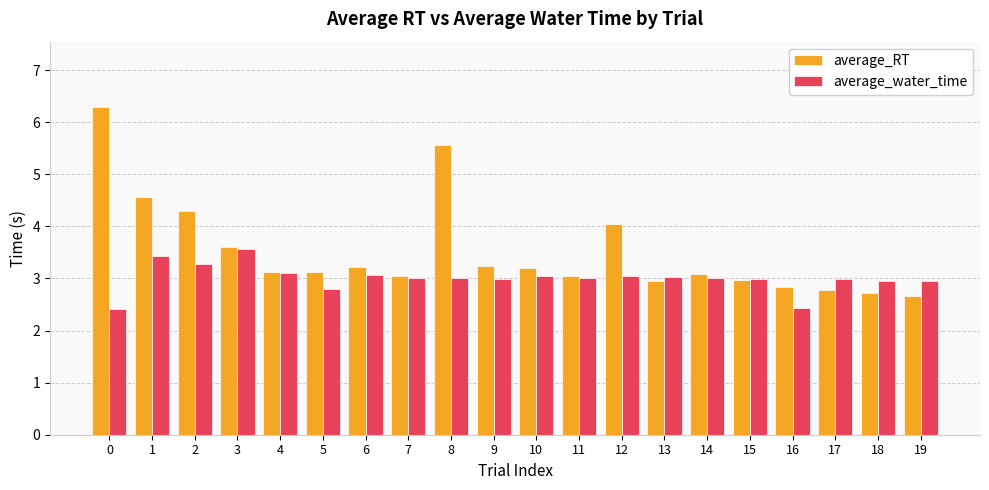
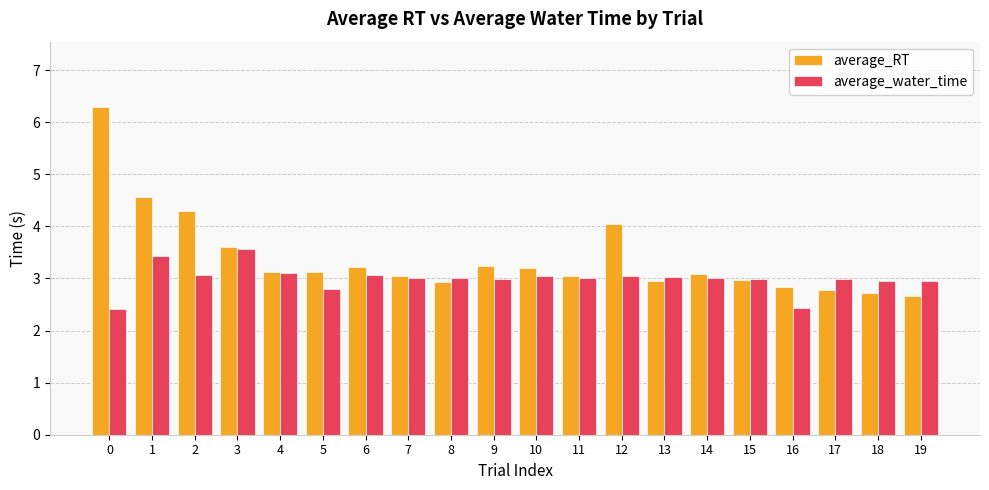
average_water_time, 2: 3.3 -> 3.1
average_RT, 8: 5.6 -> 2.9
